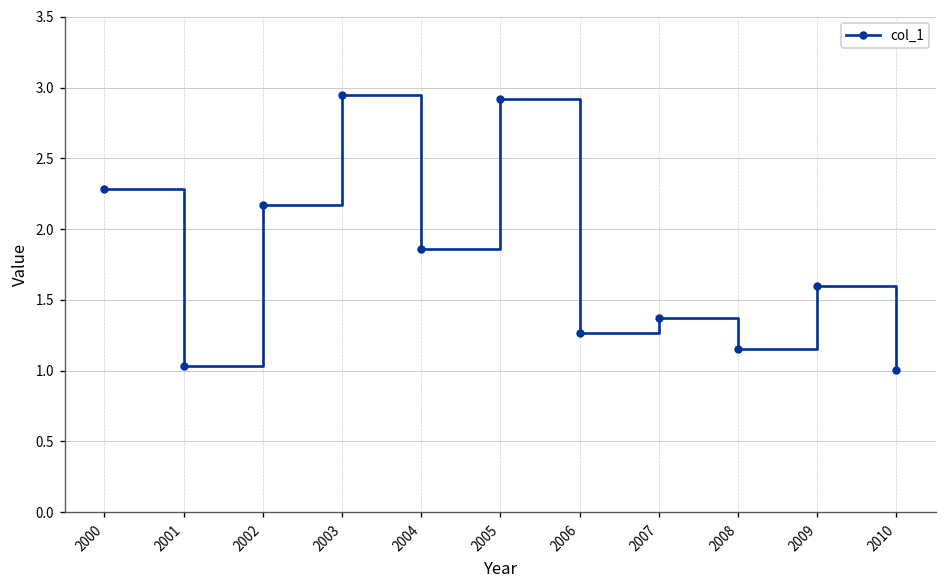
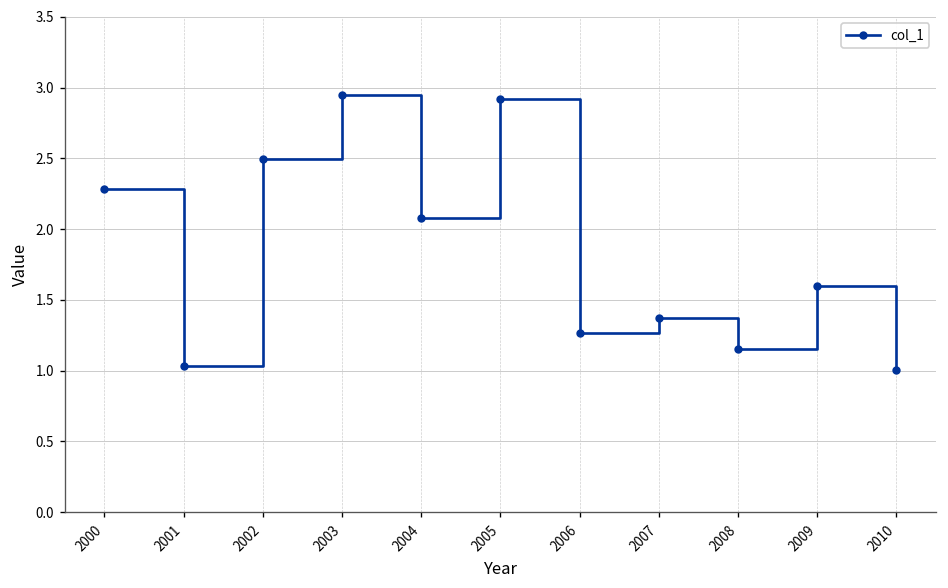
2002: 2.17 -> 2.50
2004: 1.86 -> 2.08
